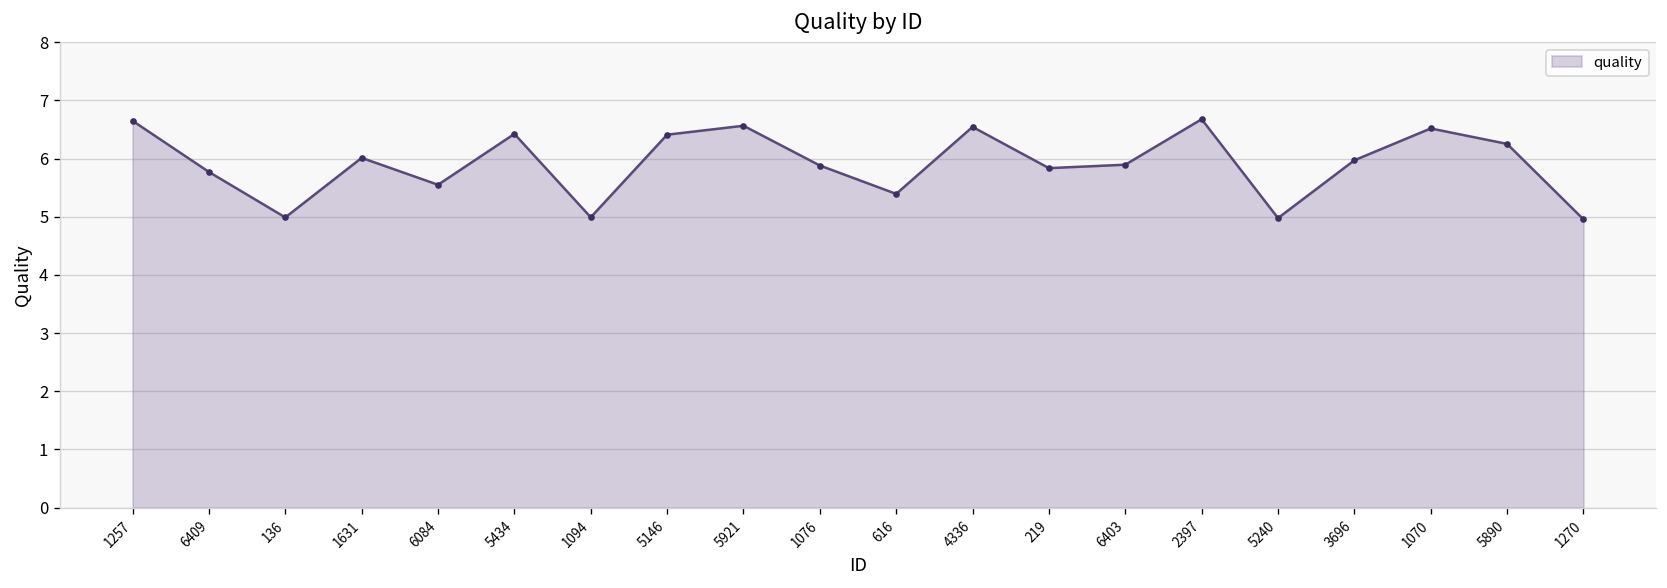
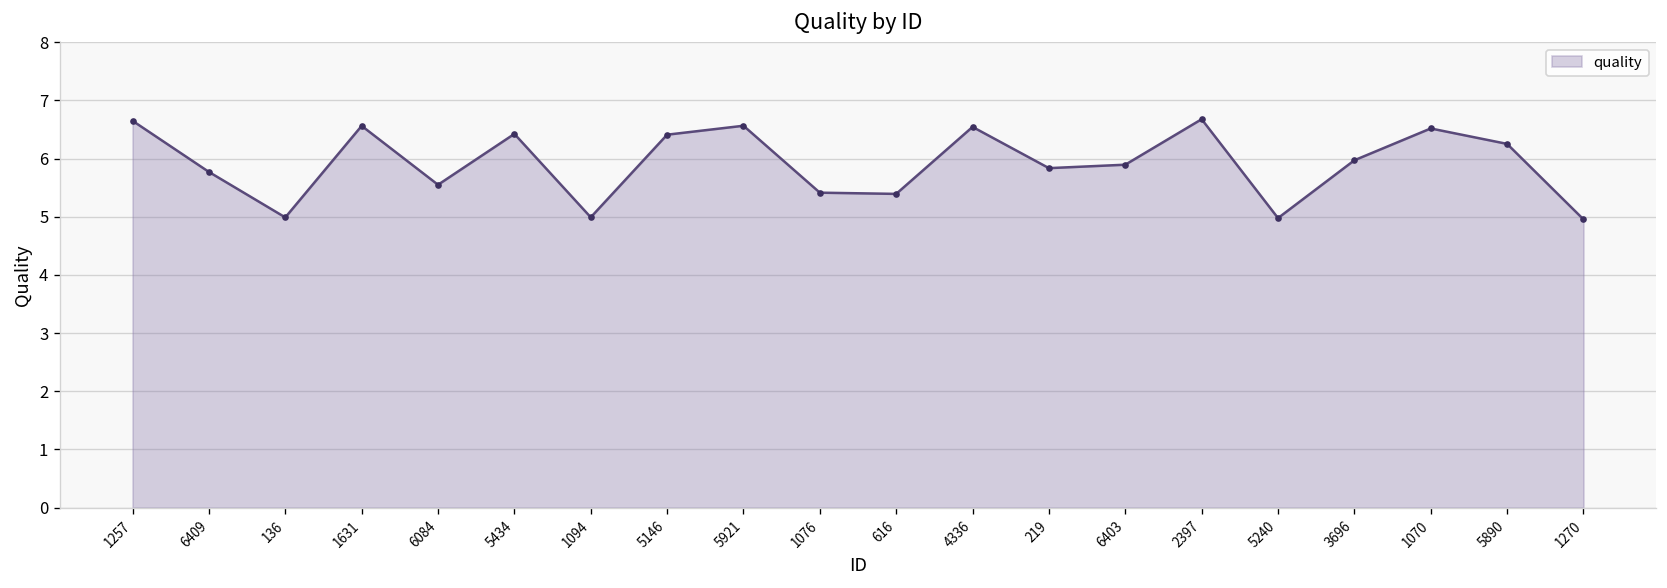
1631: 6.0 -> 6.6
1076: 5.9 -> 5.4
